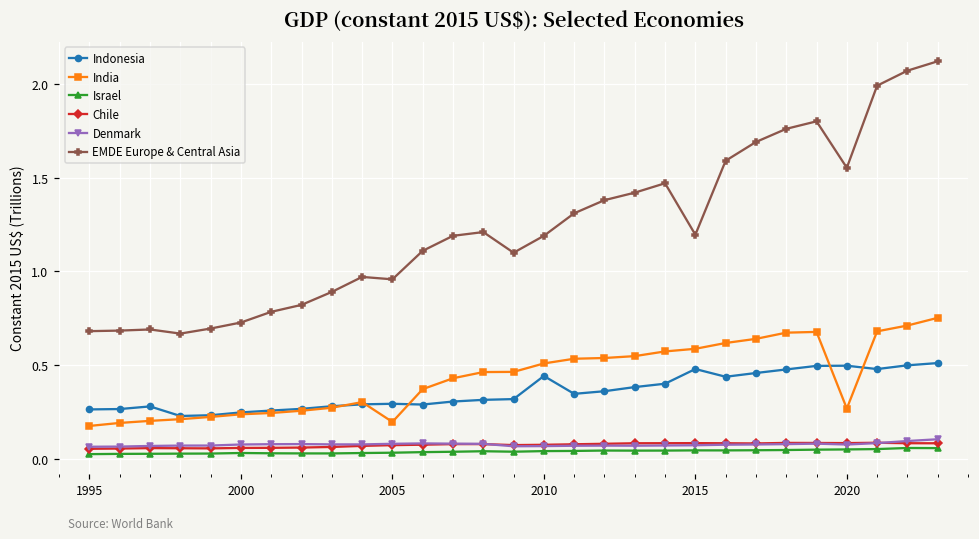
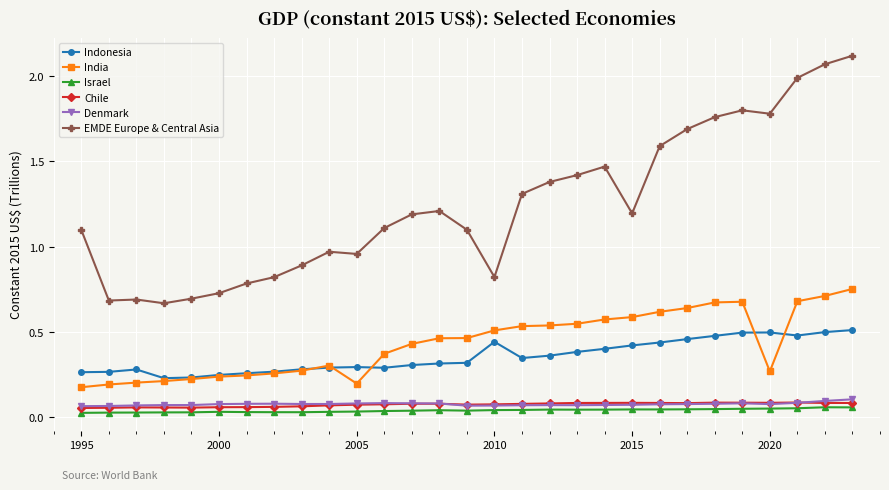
EMDE Europe & Central Asia, 1995: 0.68 -> 1.10
EMDE Europe & Central Asia, 2010: 1.19 -> 0.82
Indonesia, 2015: 0.48 -> 0.42
EMDE Europe & Central Asia, 2020: 1.55 -> 1.78
